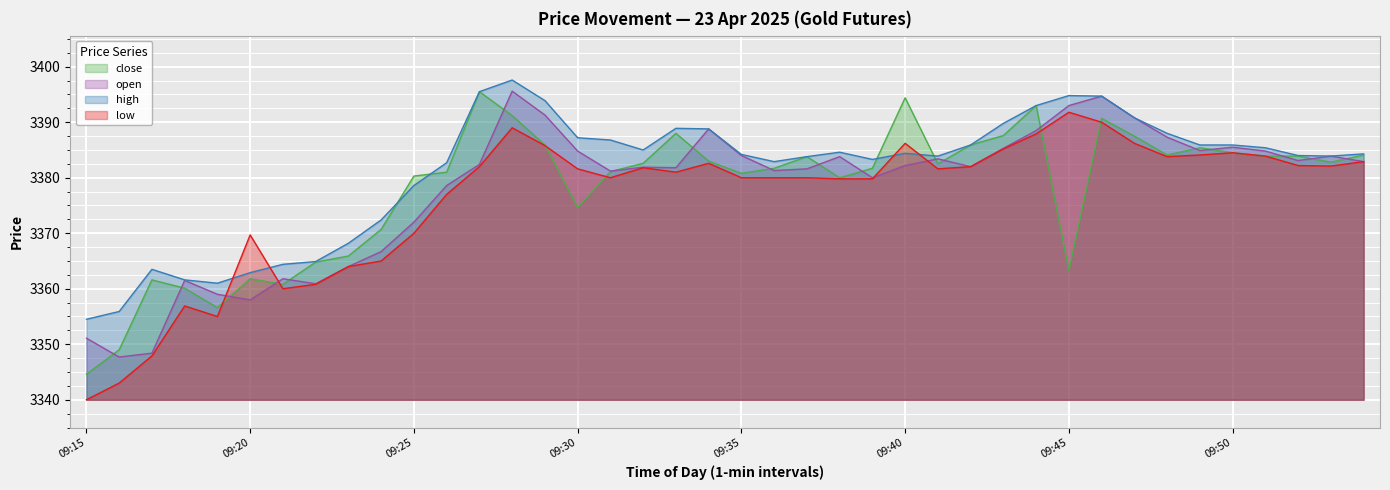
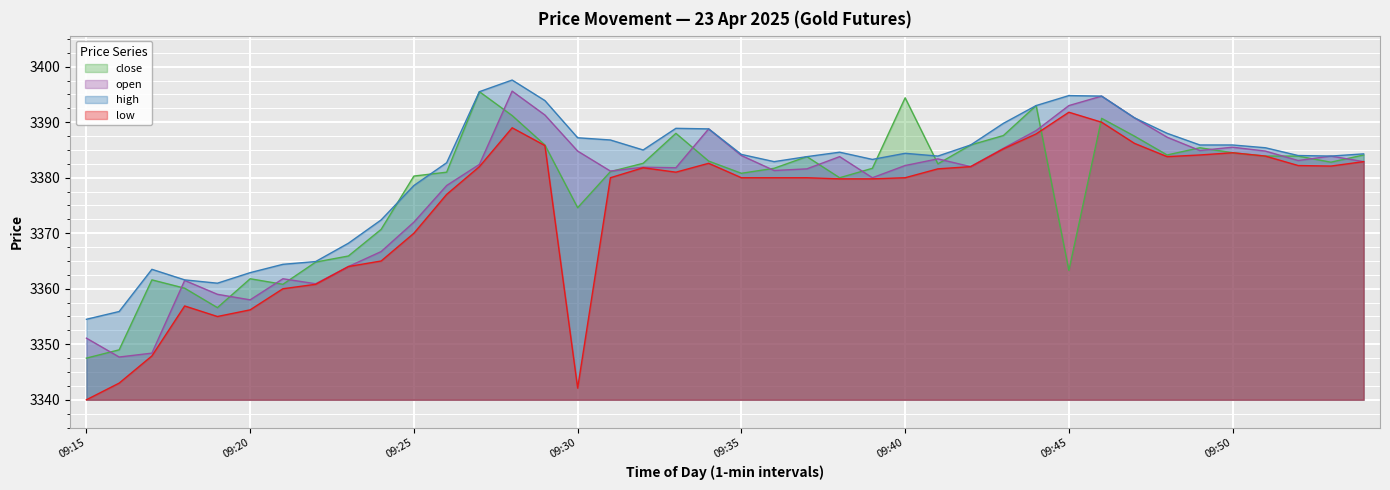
close, 09:15: 3345 -> 3348
low, 09:20: 3370 -> 3356
low, 09:30: 3382 -> 3342
low, 09:40: 3386 -> 3380
